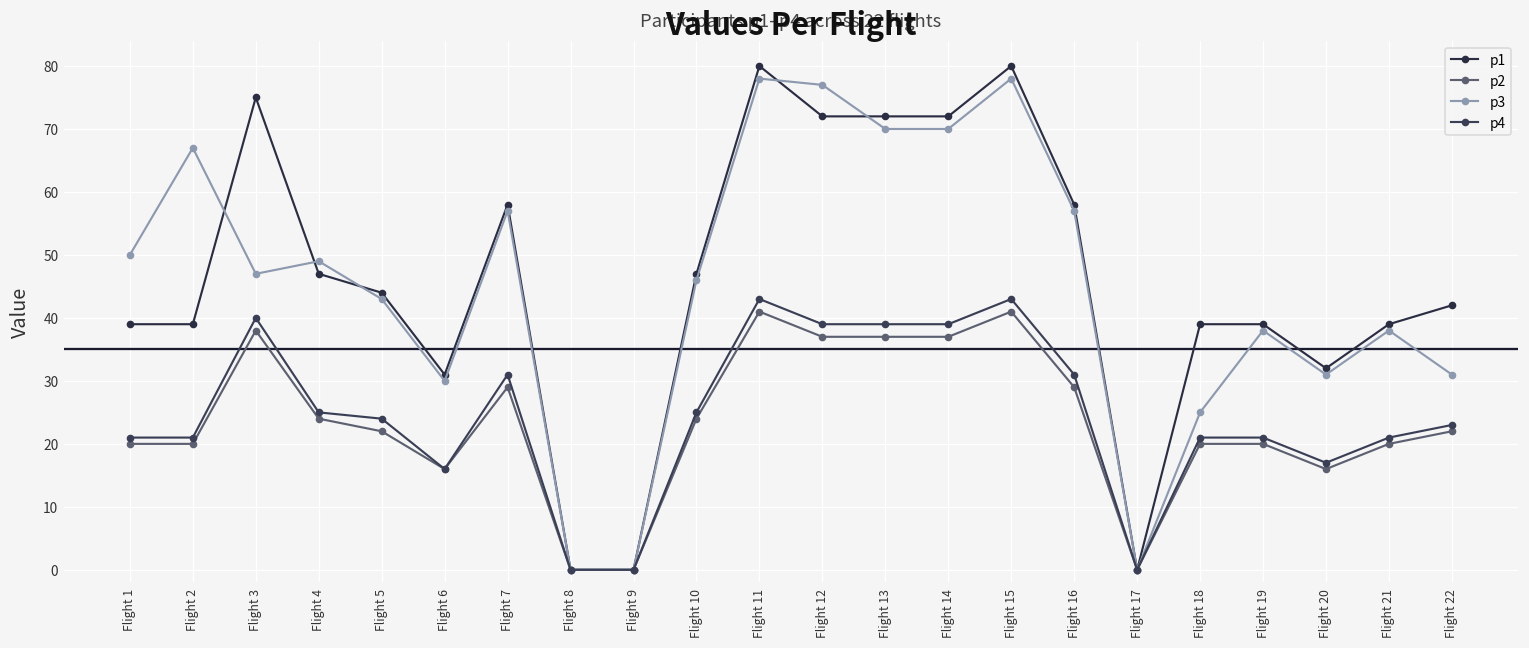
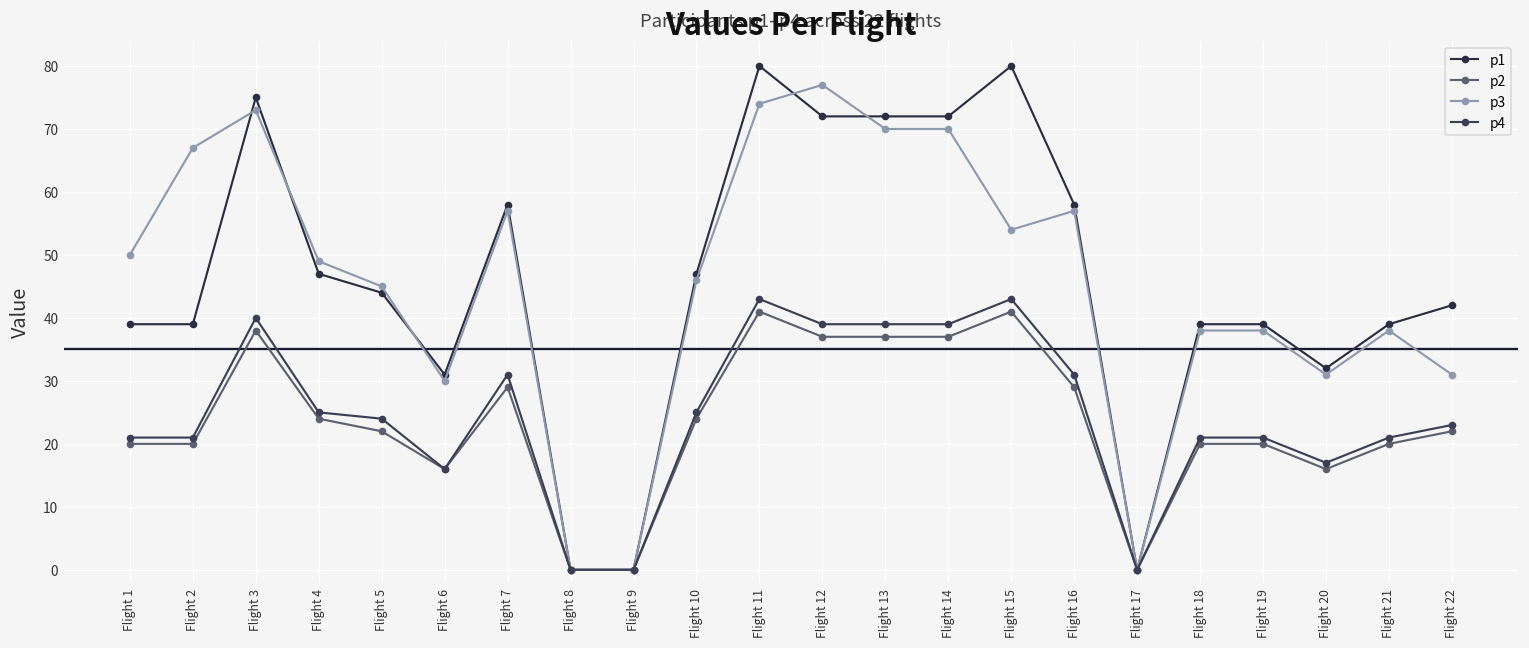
p3, Flight 3: 47 -> 73
p3, Flight 5: 43 -> 45
p3, Flight 11: 78 -> 74
p3, Flight 15: 78 -> 54
p3, Flight 18: 25 -> 38
